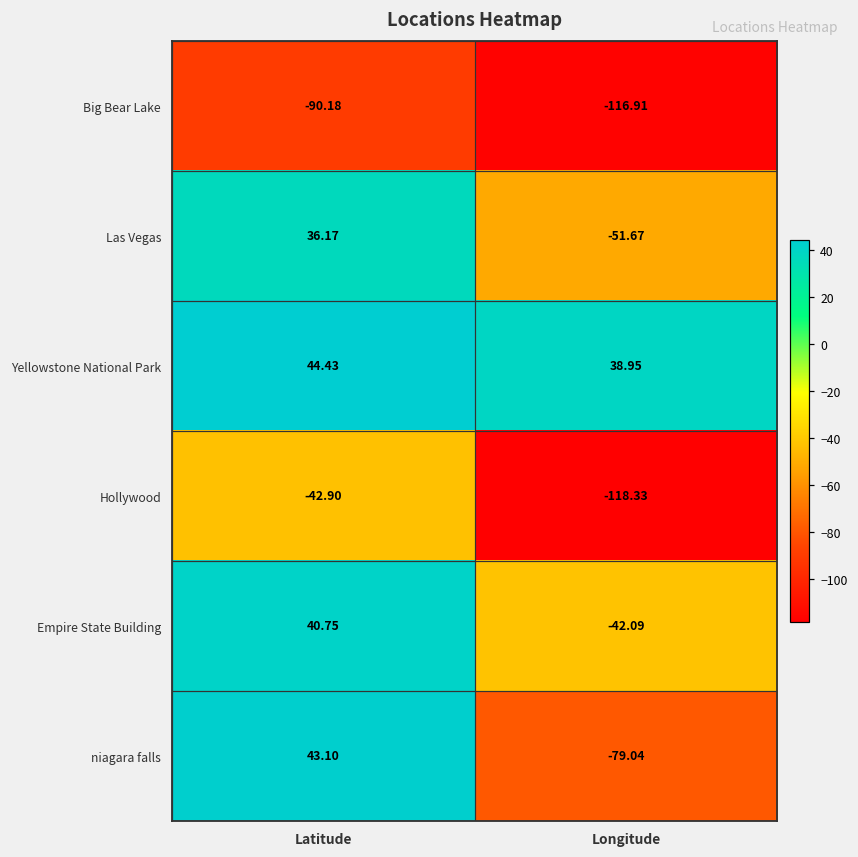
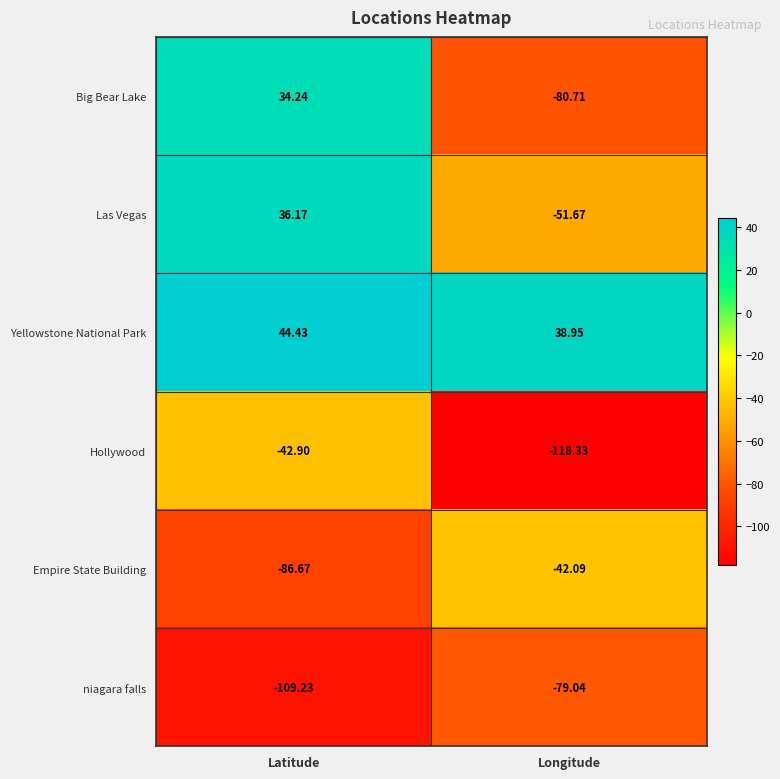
Big Bear Lake, Latitude: -90.18 -> 34.24
Big Bear Lake, Longitude: -116.91 -> -80.71
Empire State Building, Latitude: 40.75 -> -86.67
niagara falls, Latitude: 43.10 -> -109.23
